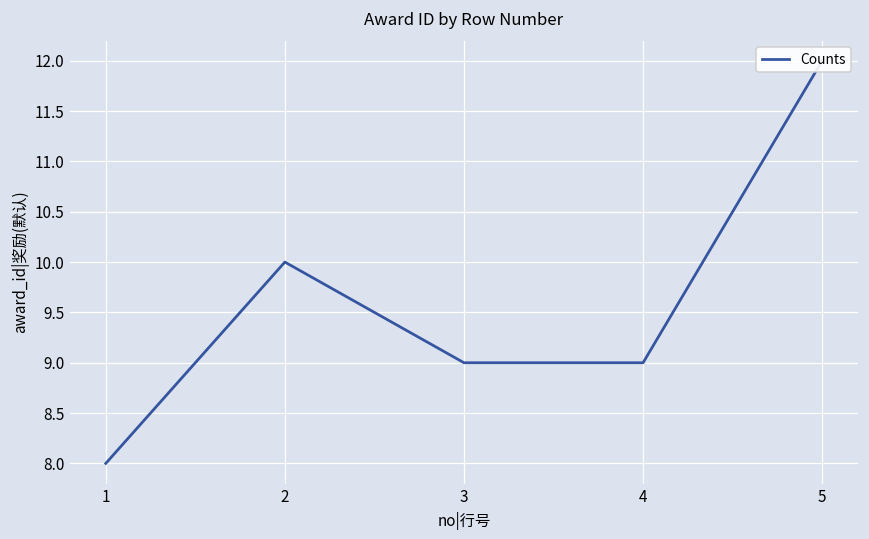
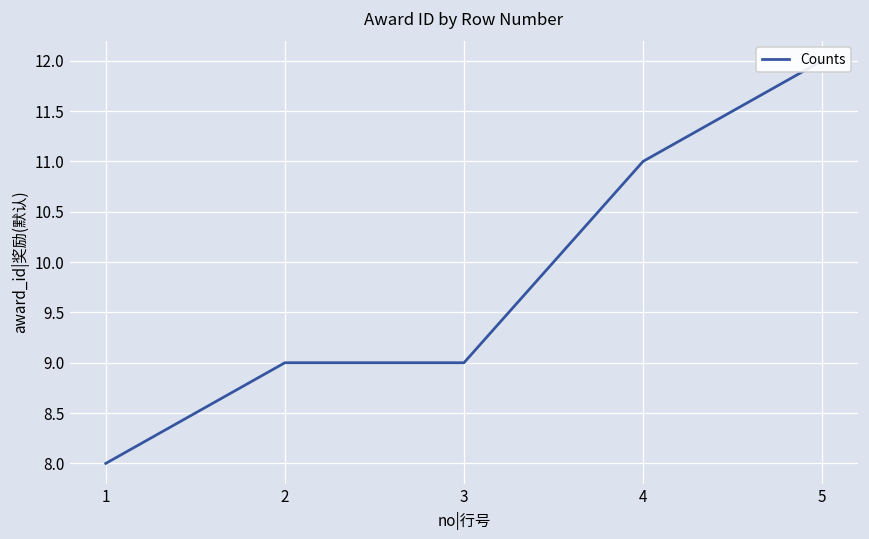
2: 10 -> 9
4: 9 -> 11
